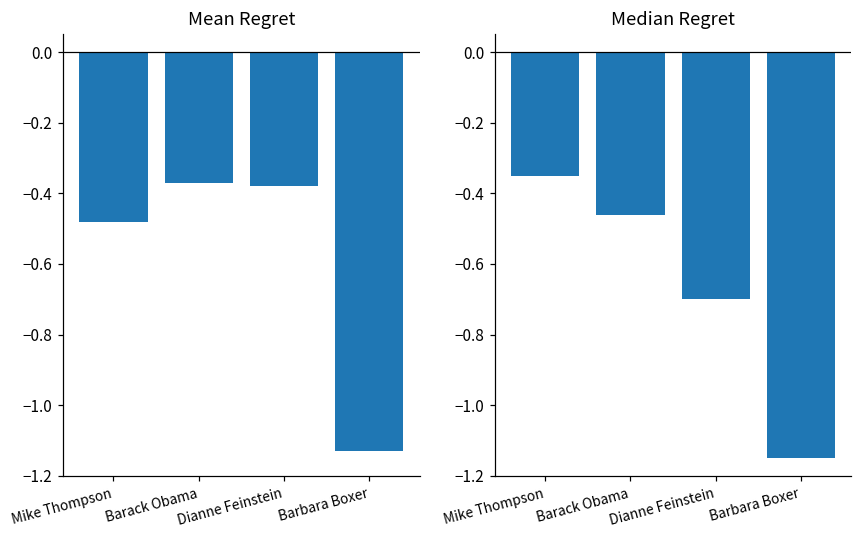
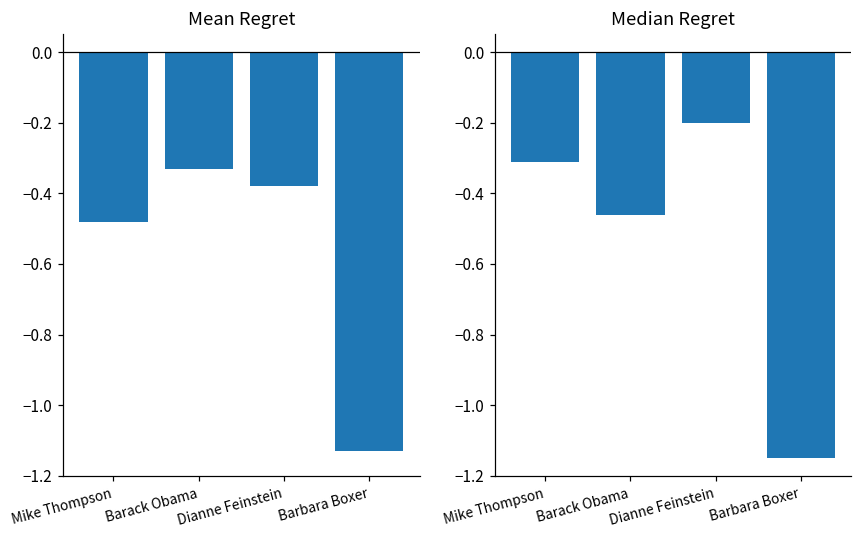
Mean Regret, Barack Obama: -0.37 -> -0.33
Median Regret, Mike Thompson: -0.35 -> -0.31
Median Regret, Dianne Feinstein: -0.7 -> -0.2
